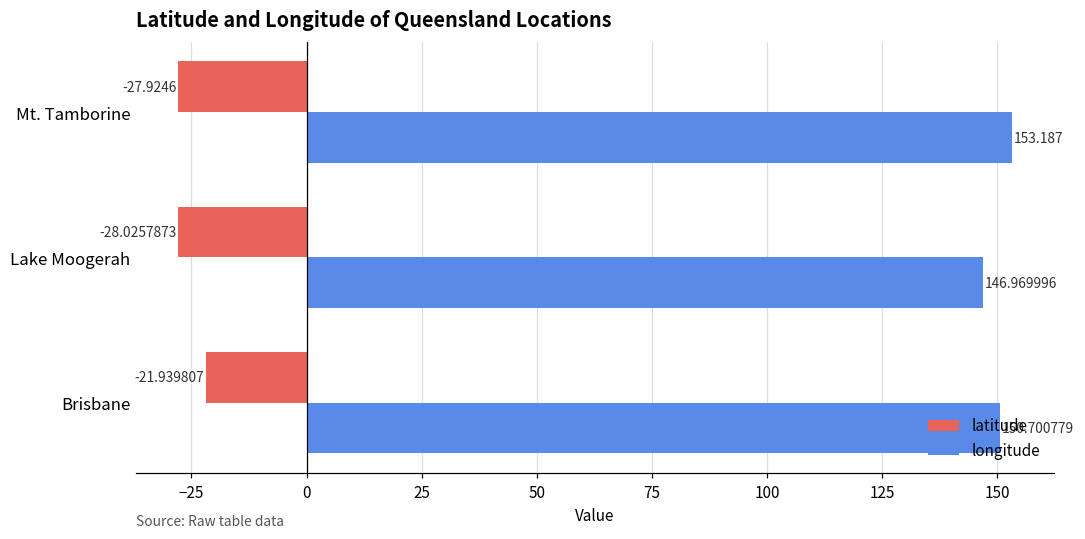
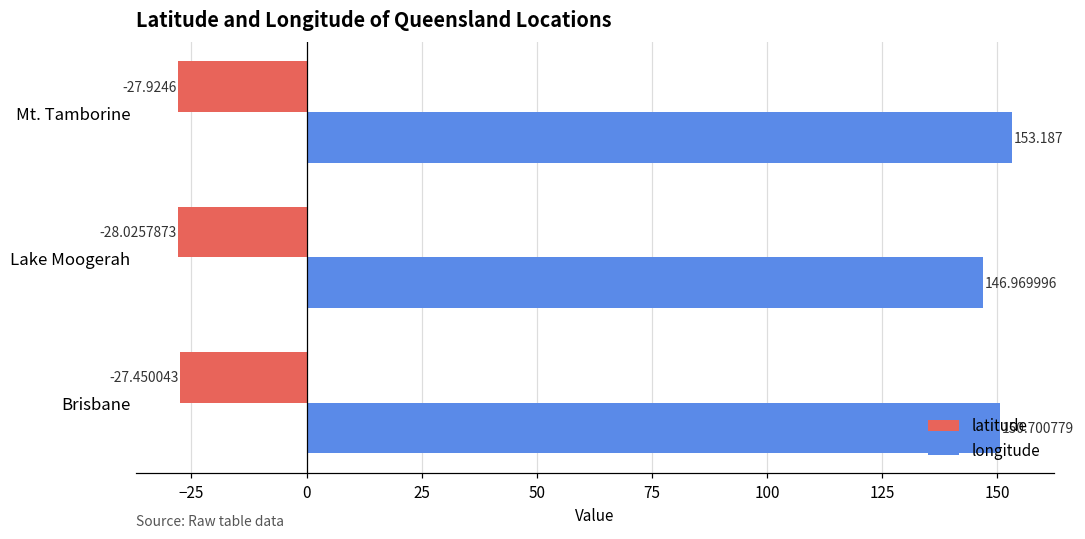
latitude, Brisbane: -21.939807 -> -27.450043
